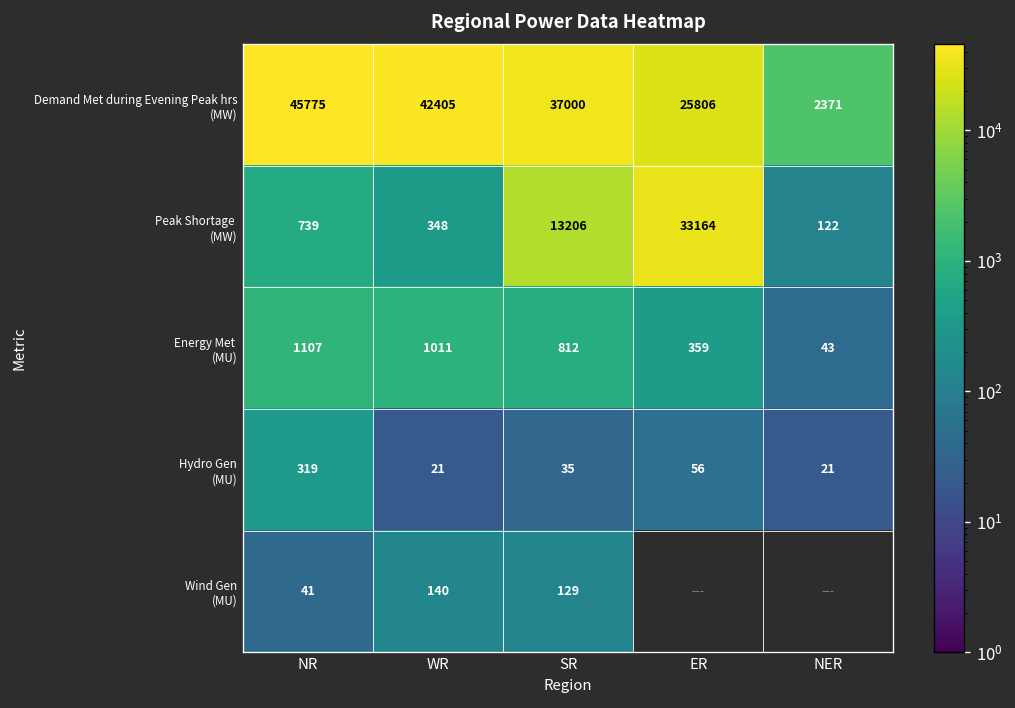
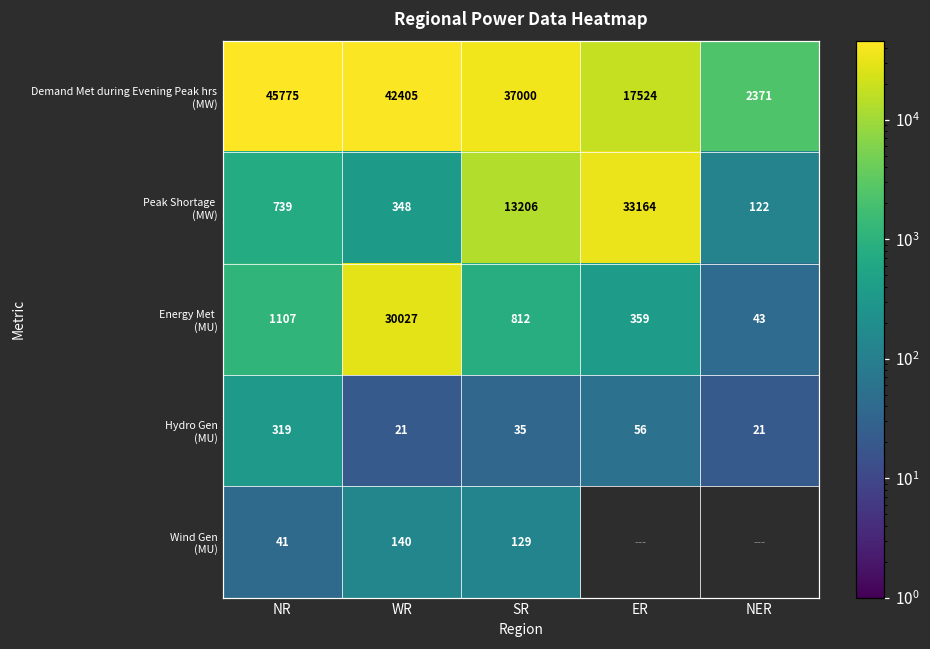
Demand Met during Evening Peak hrs (MW), ER: 25806 -> 17524
Energy Met (MU), WR: 1011 -> 30027
